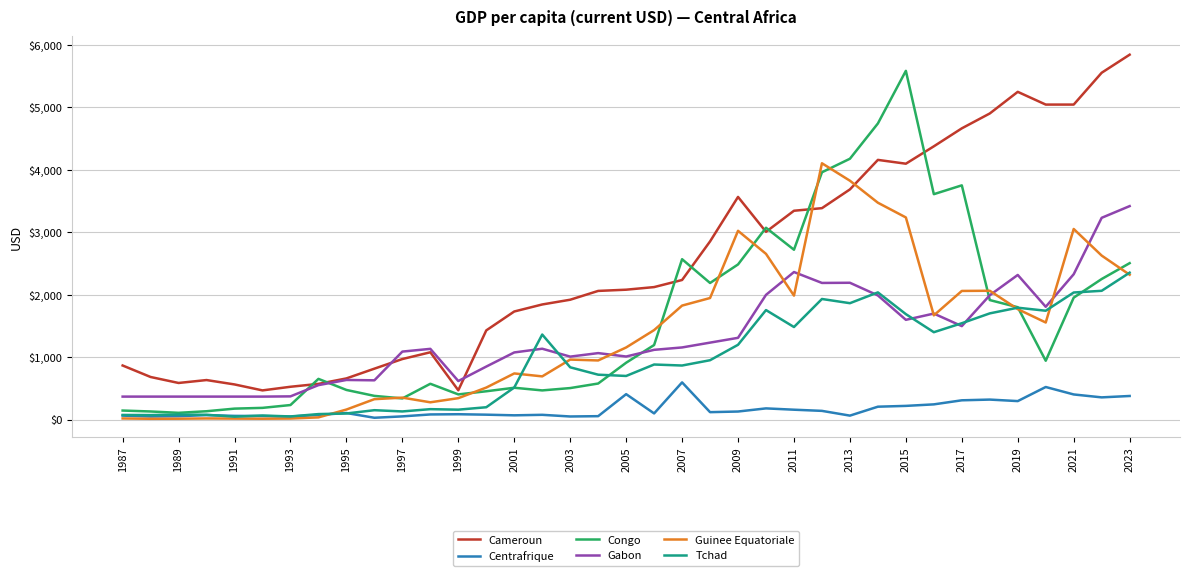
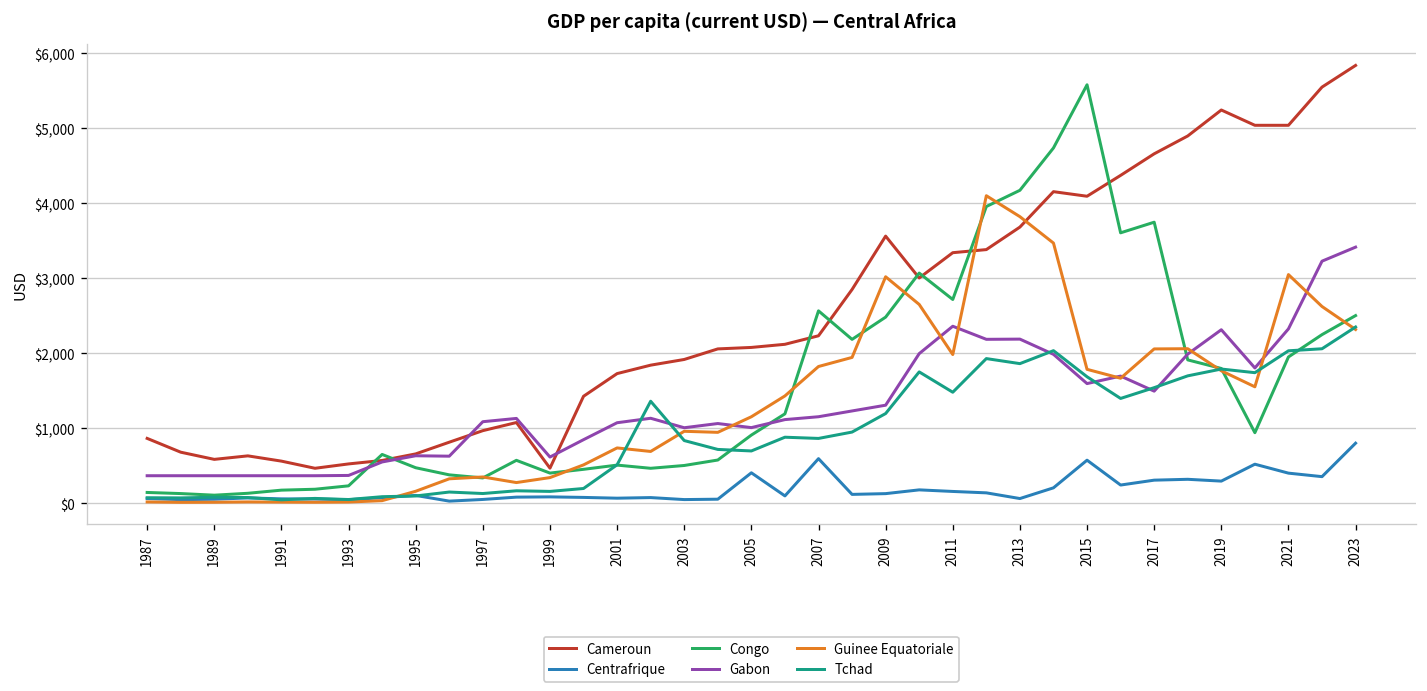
Centrafrique, 2015: $200 -> $600
Guinee Equatoriale, 2015: $3,200 -> $1,800
Centrafrique, 2023: $400 -> $800
